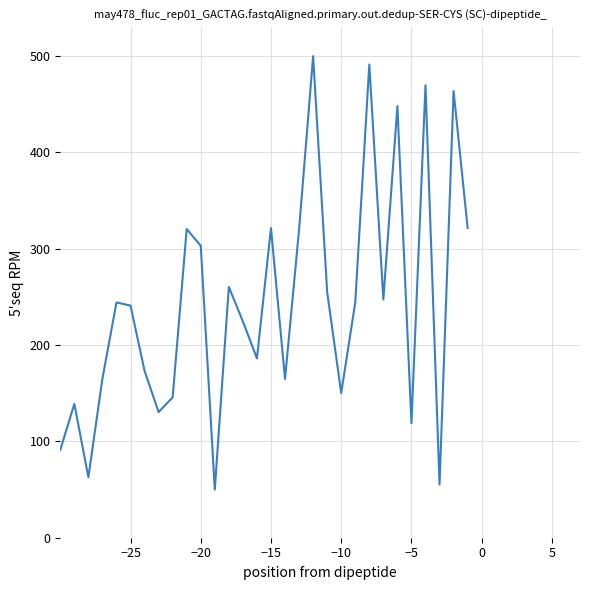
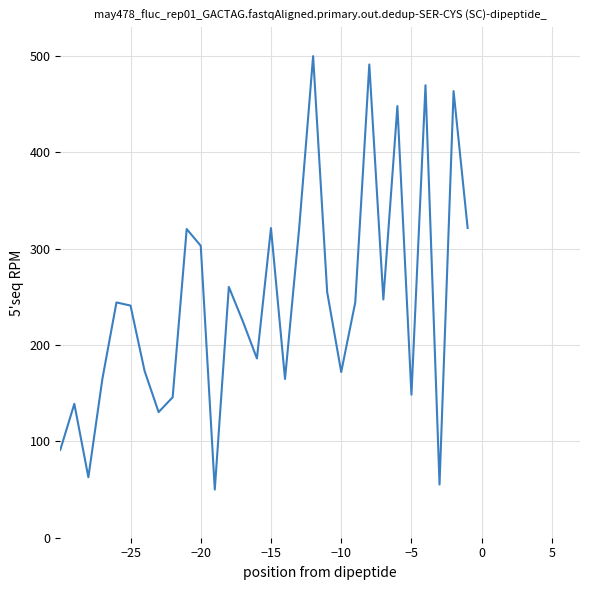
−10: 150 -> 170
−5: 120 -> 150
